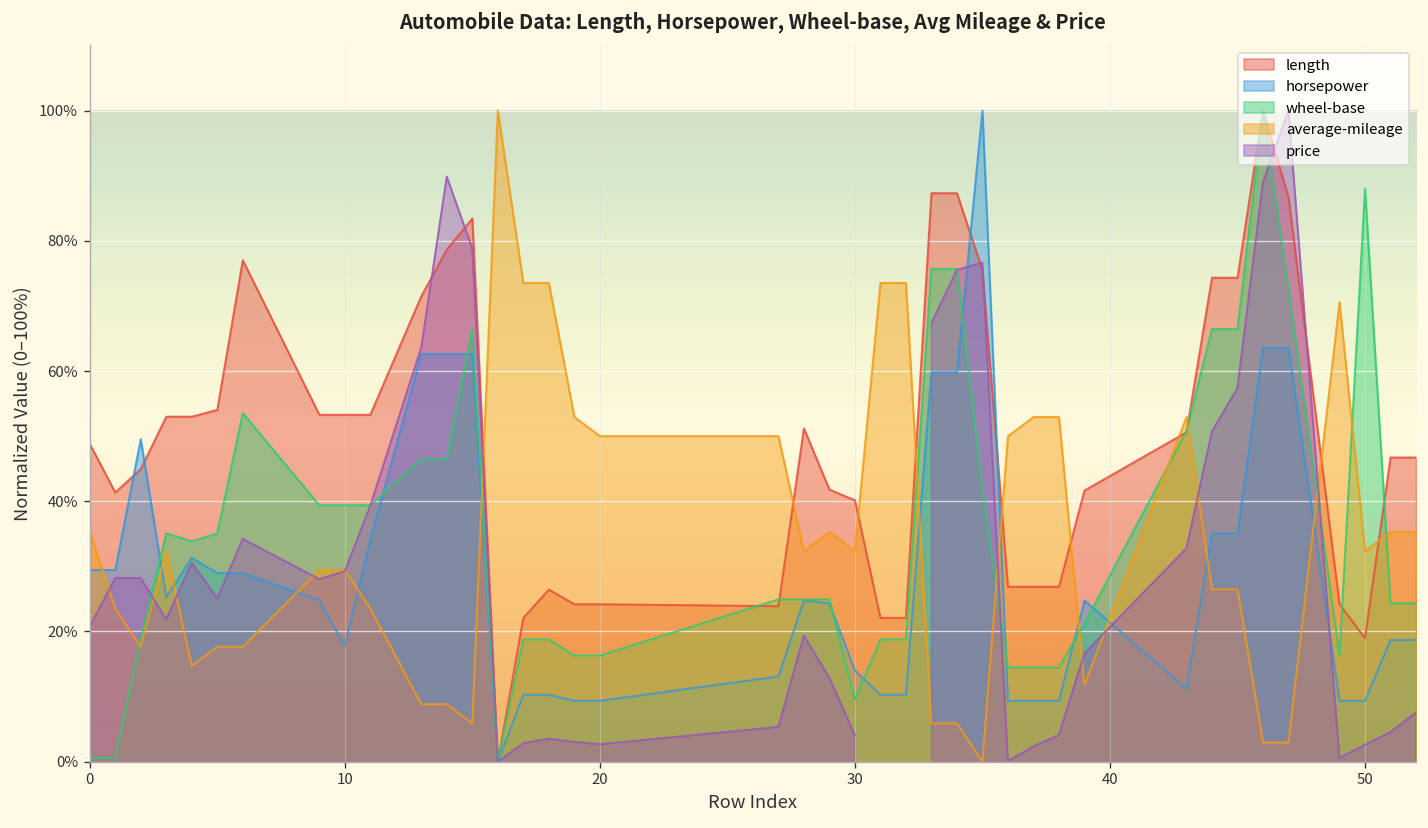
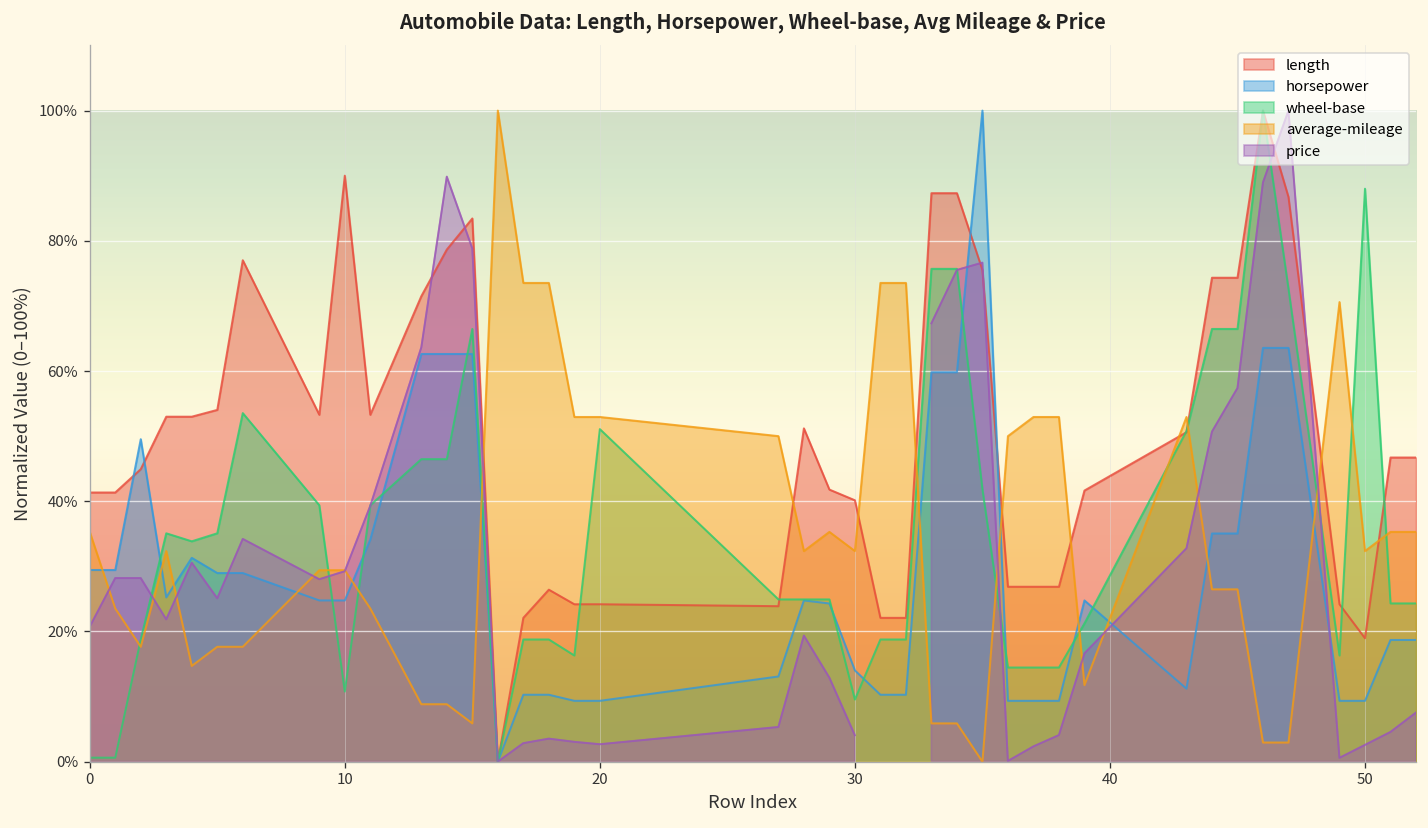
length, 0: 49% -> 41%
length, 10: 53% -> 90%
horsepower, 10: 18% -> 25%
wheel-base, 10: 39% -> 11%
wheel-base, 20: 16% -> 51%
average-mileage, 20: 50% -> 53%
